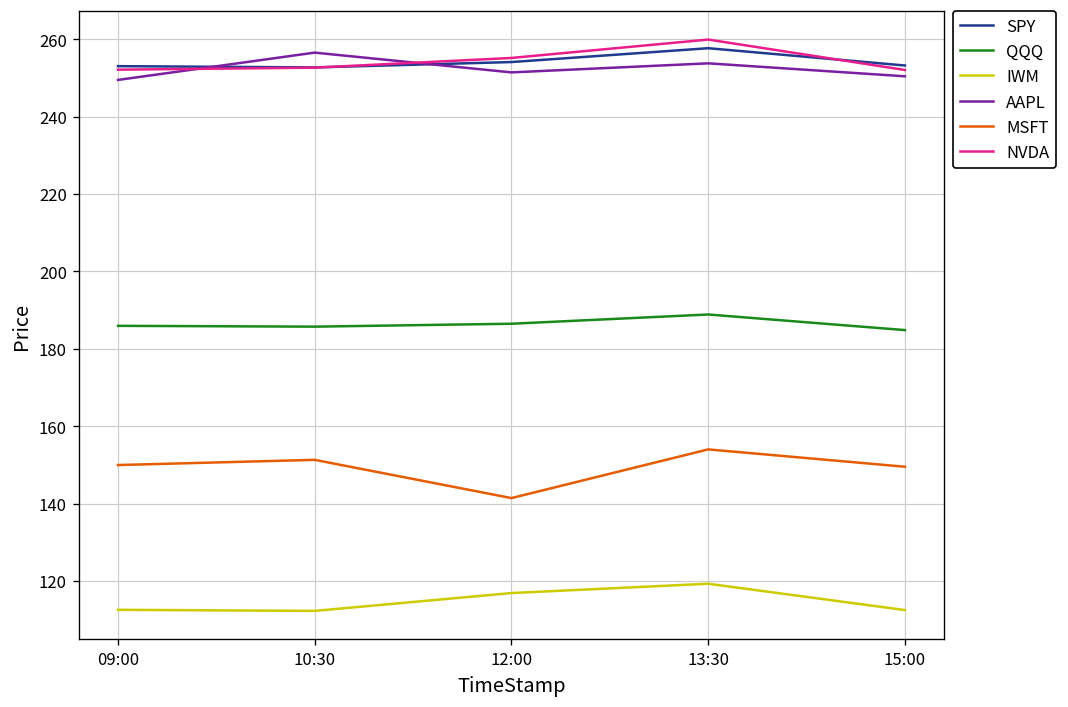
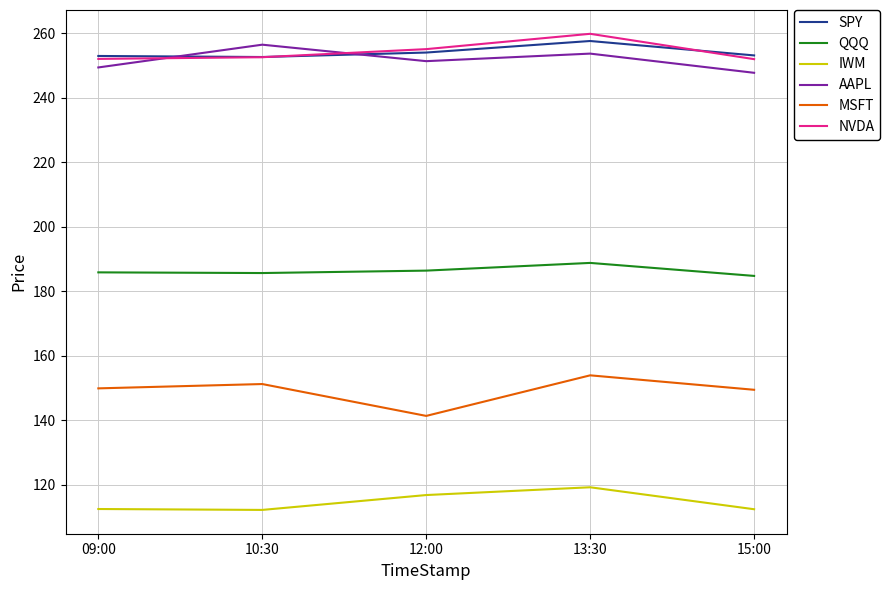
AAPL, 15:00: 250 -> 248
